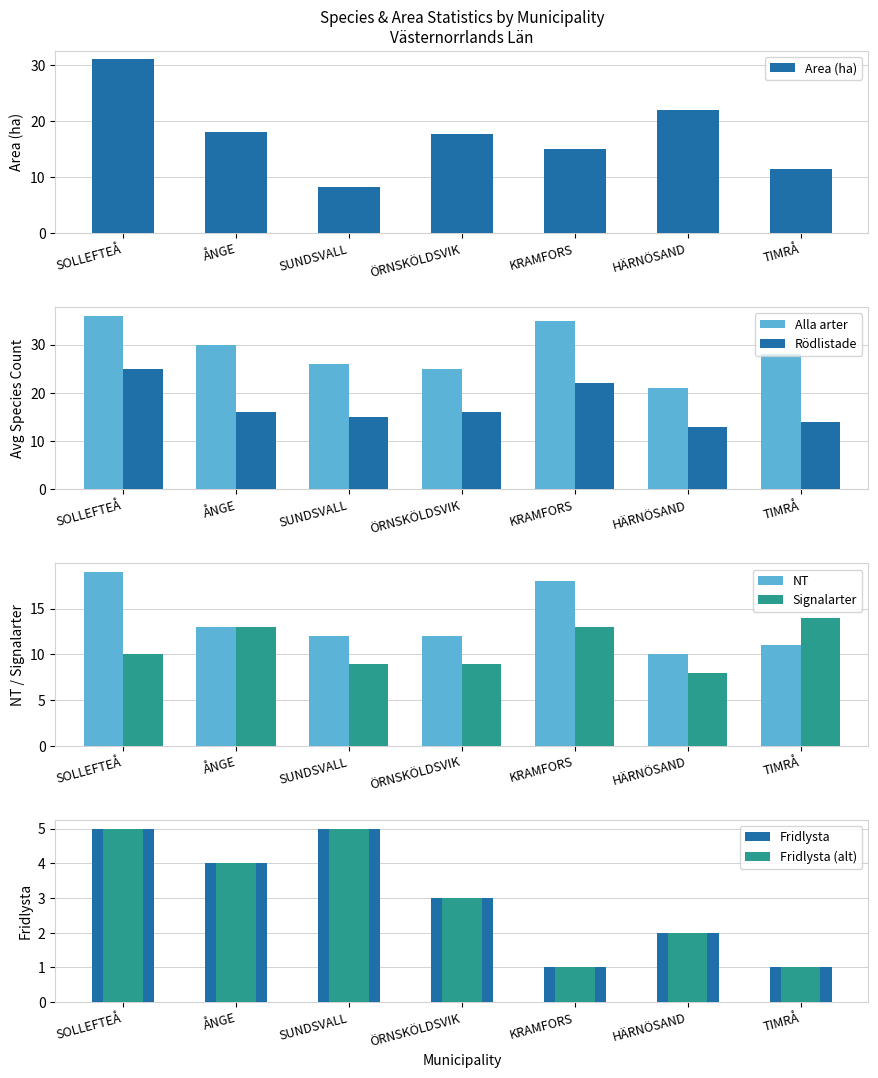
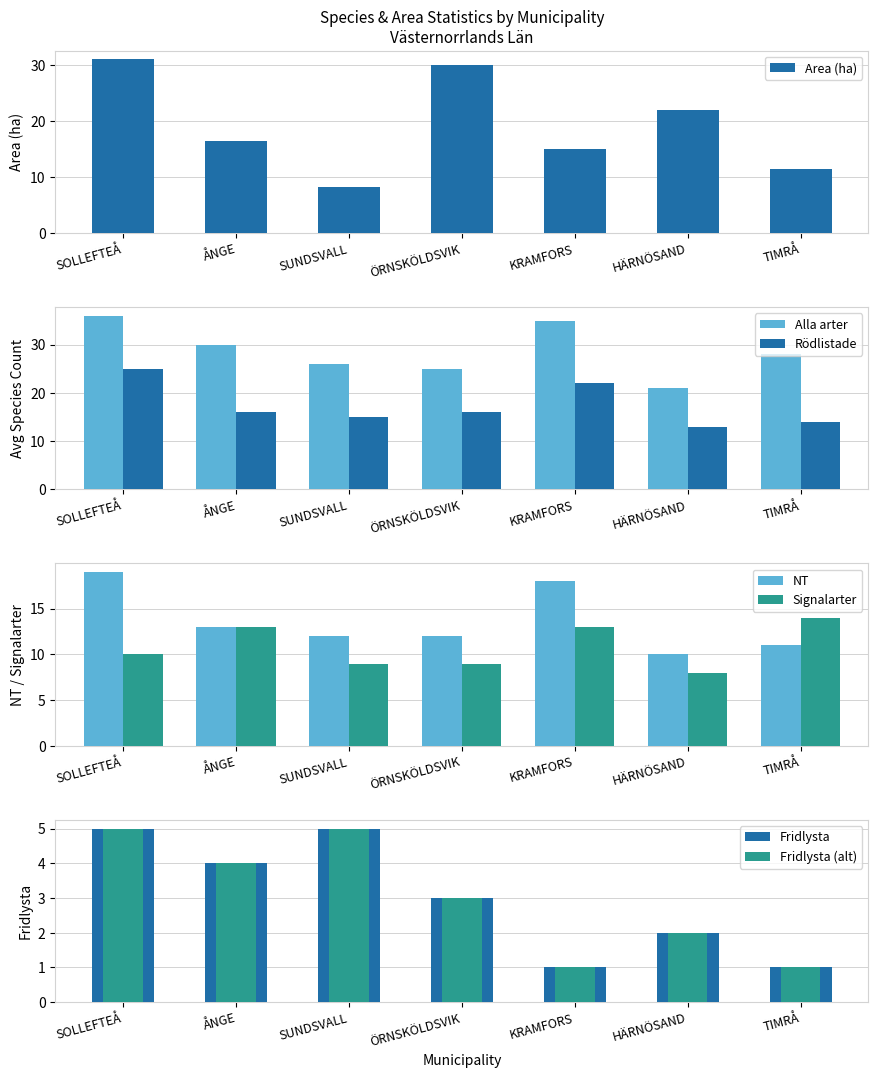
Species & Area Statistics by Municipality Västernorrlands Län, ÅNGE: 18 -> 17
Species & Area Statistics by Municipality Västernorrlands Län, ÖRNSKÖLDSVIK: 18 -> 30
